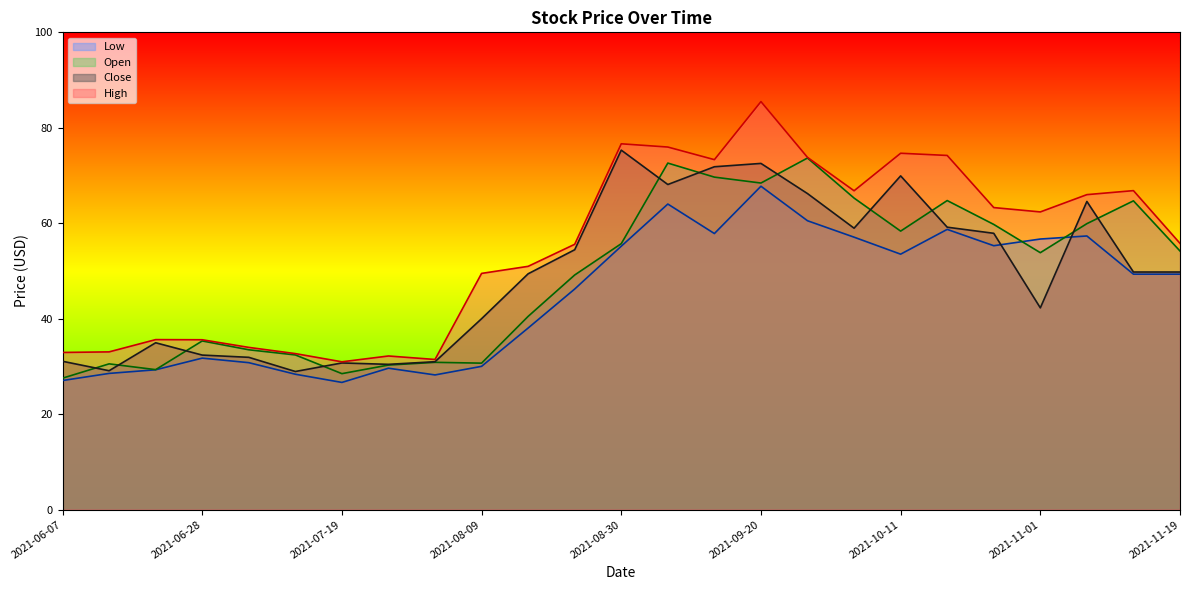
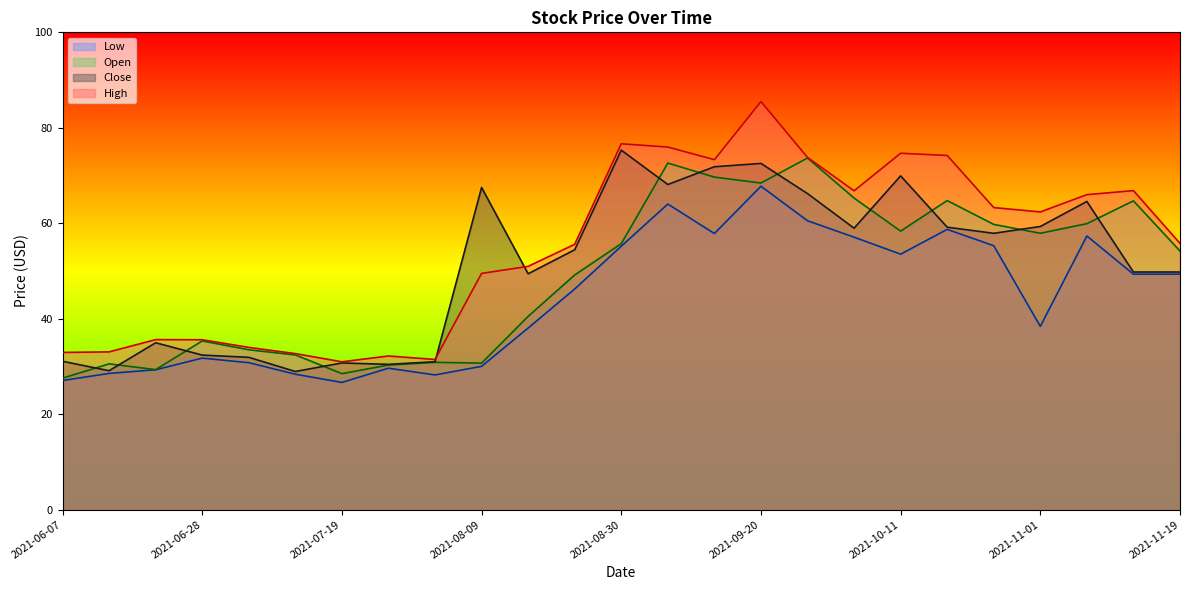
Close, 2021-08-09: 40 -> 68
Low, 2021-11-01: 57 -> 38
Open, 2021-11-01: 54 -> 58
Close, 2021-11-01: 42 -> 59
